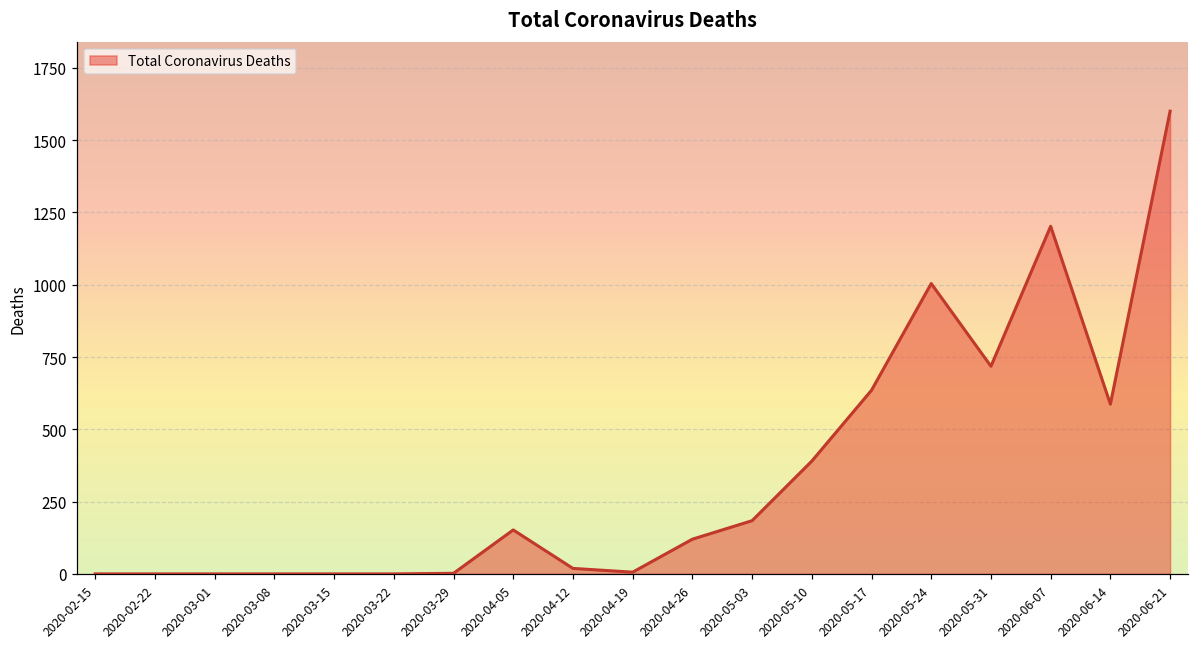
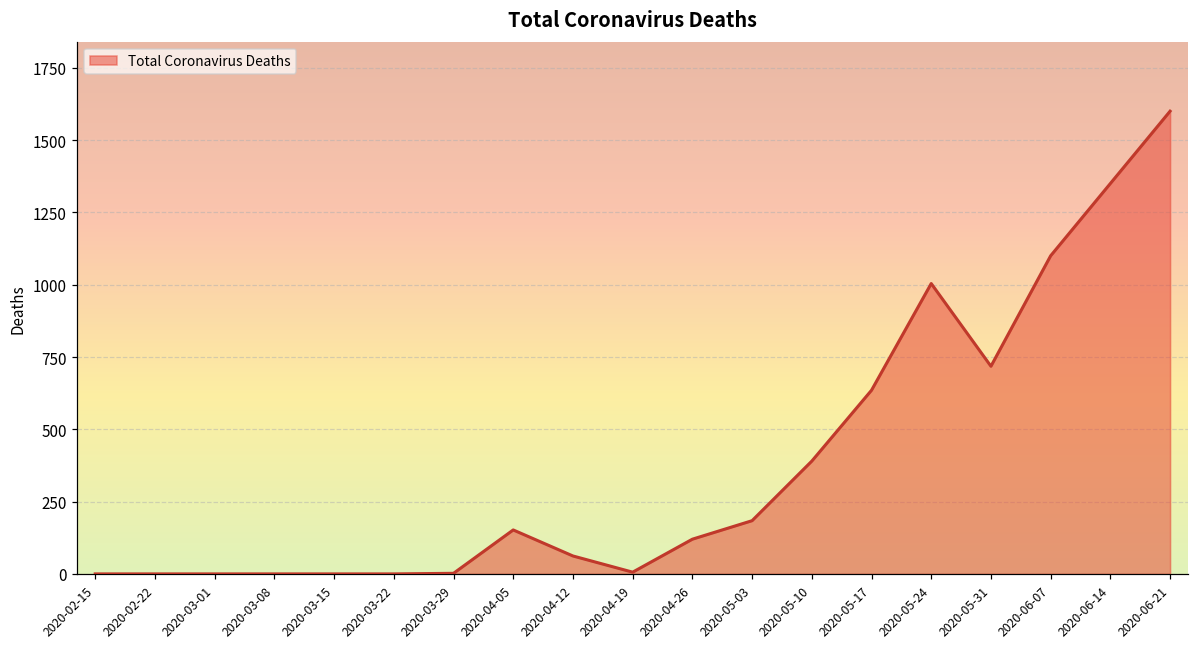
2020-04-12: 20 -> 60
2020-06-07: 1200 -> 1100
2020-06-14: 590 -> 1350
